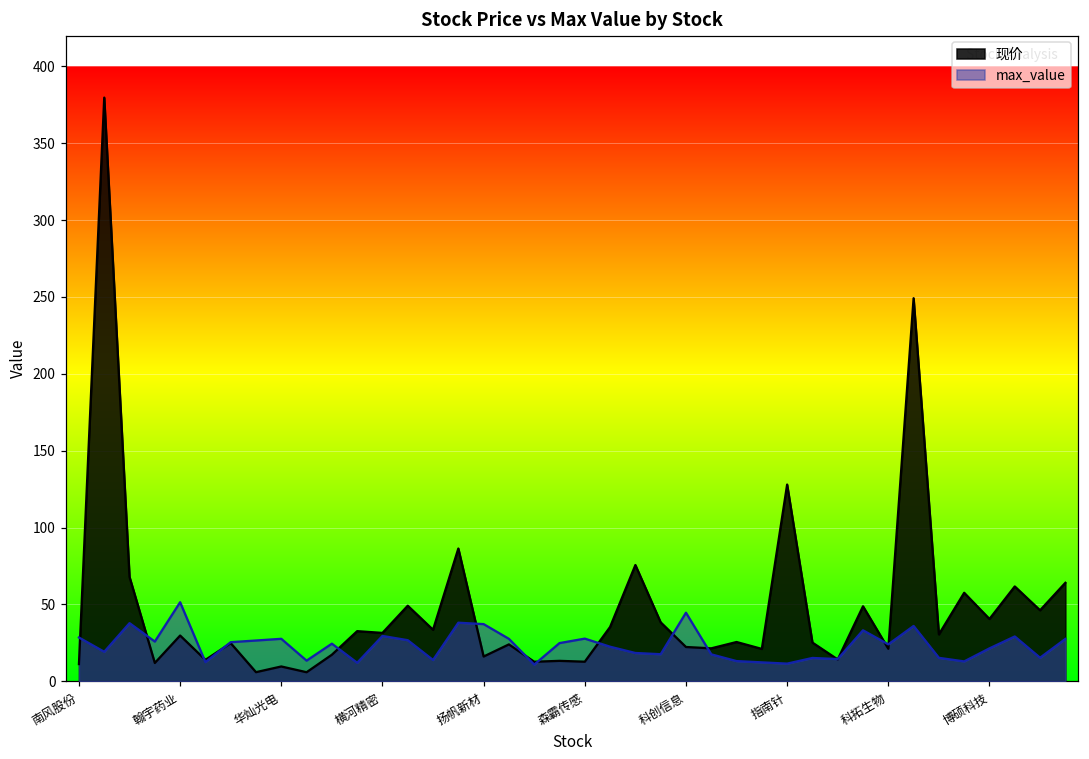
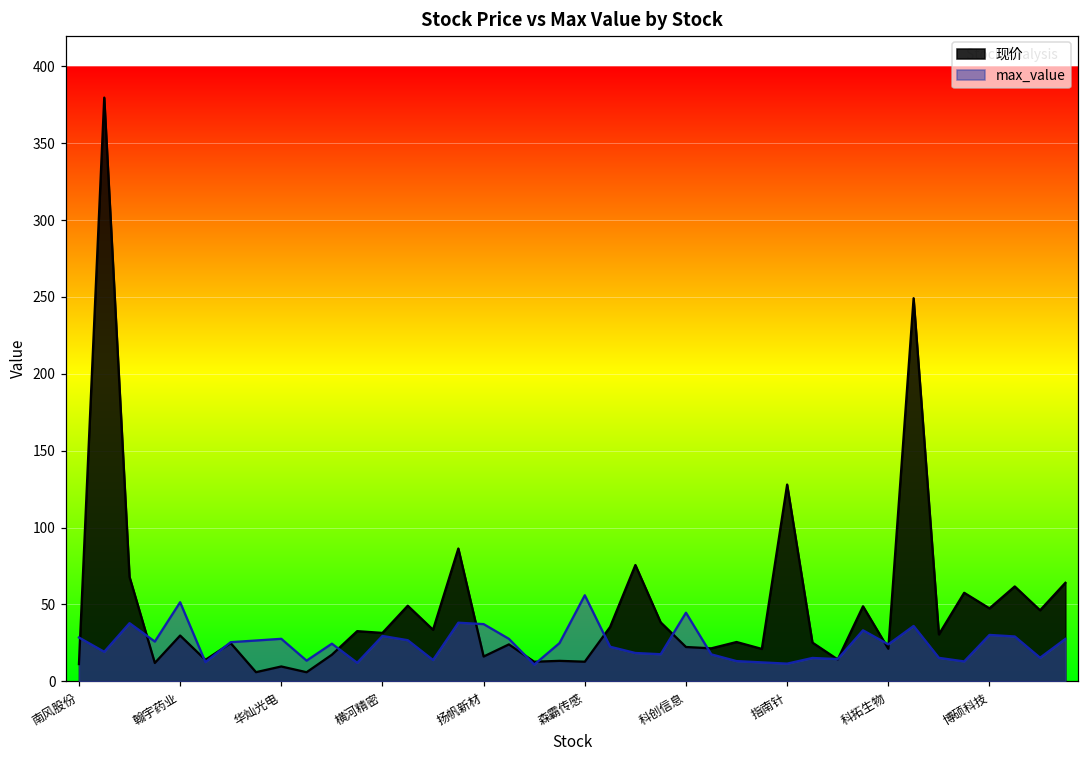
max_value, 森霸传感: 28 -> 56
现价, 博硕科技: 41 -> 47
max_value, 博硕科技: 21 -> 30
